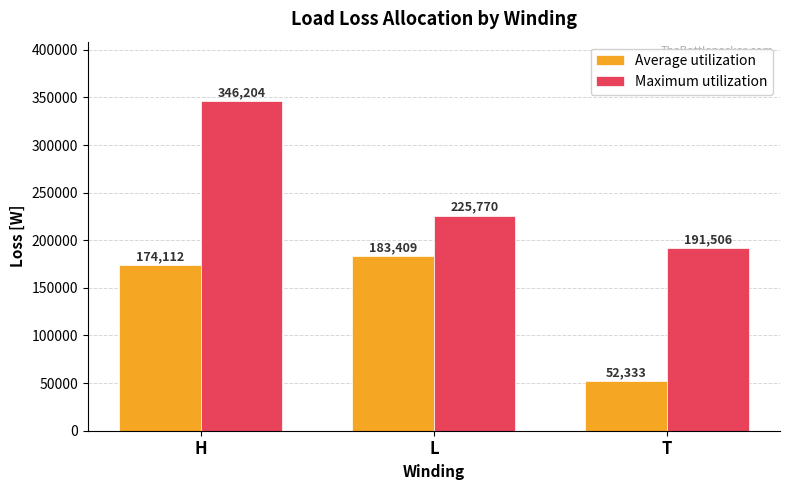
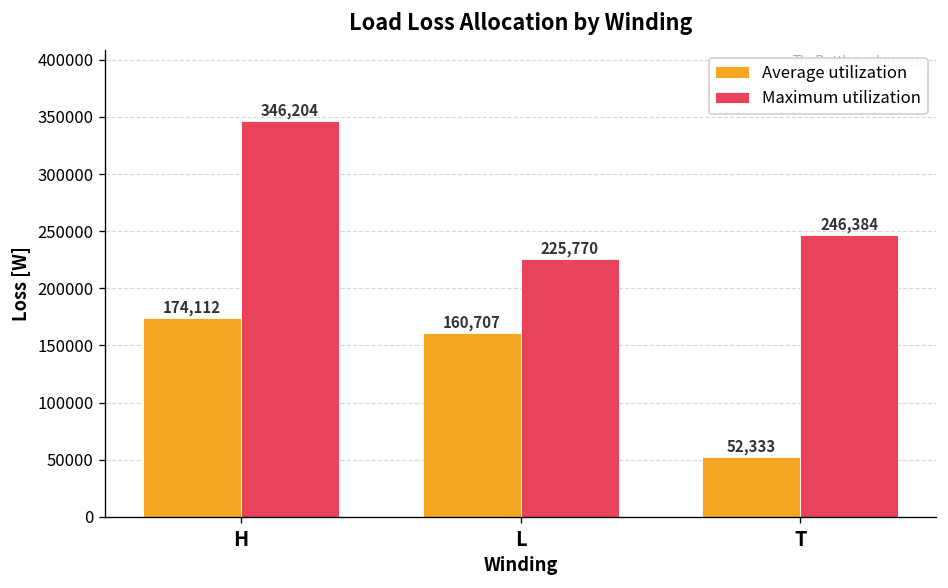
Average utilization, L: 183,409 -> 160,707
Maximum utilization, T: 191,506 -> 246,384
